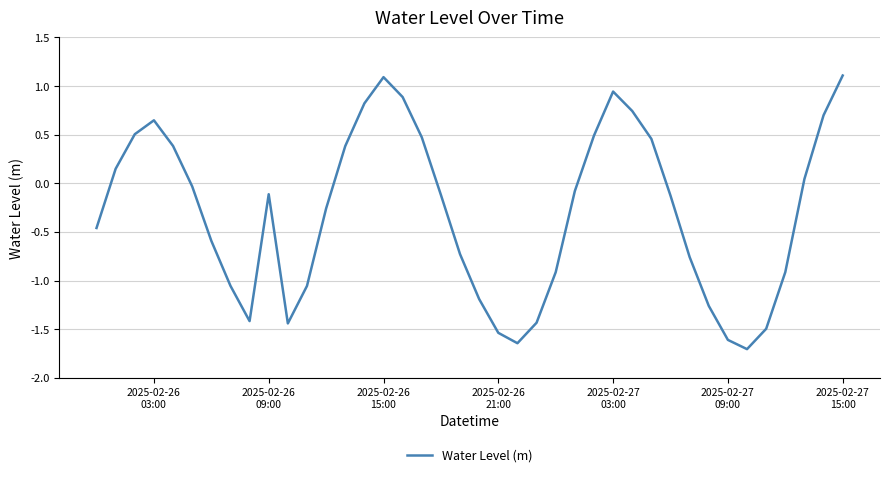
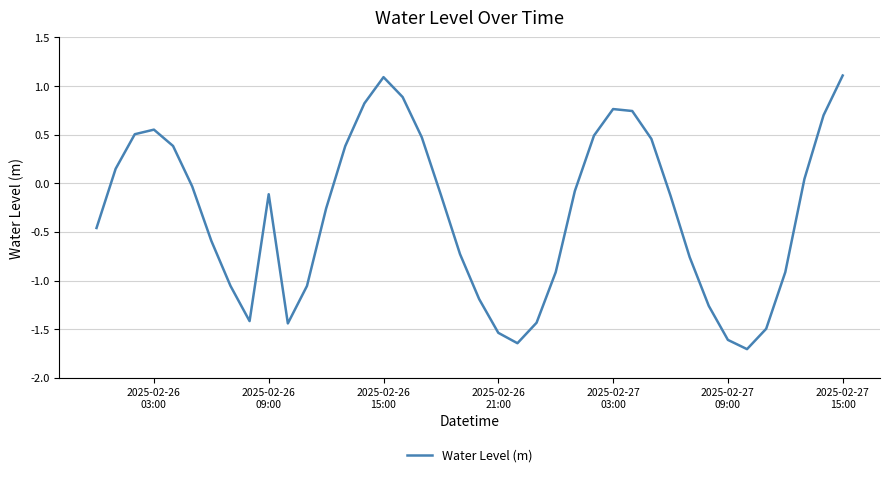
2025-02-26 03:00: 0.65 -> 0.55
2025-02-27 03:00: 0.9 -> 0.8
